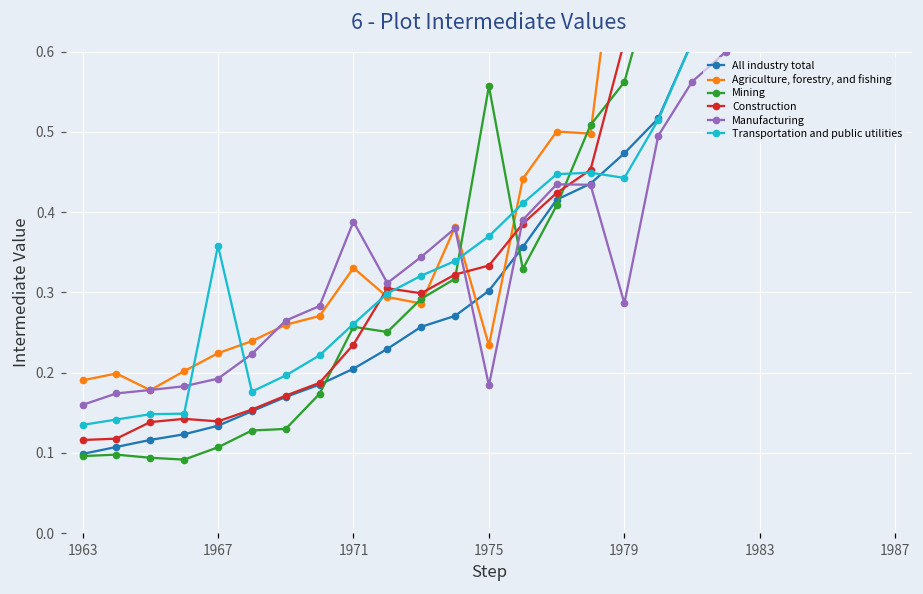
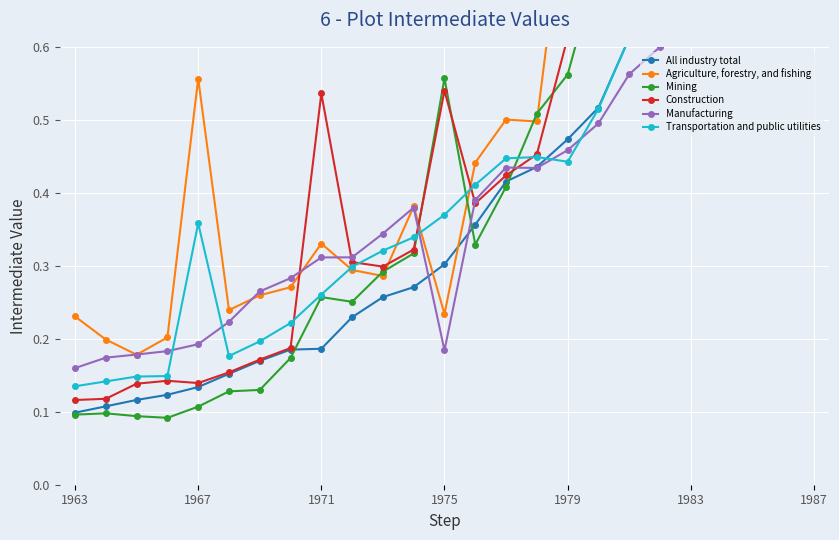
Agriculture, forestry, and fishing, 1963: 0.19 -> 0.23
Agriculture, forestry, and fishing, 1967: 0.22 -> 0.56
All industry total, 1971: 0.20 -> 0.19
Construction, 1971: 0.24 -> 0.54
Manufacturing, 1971: 0.39 -> 0.31
Construction, 1975: 0.33 -> 0.54
Manufacturing, 1979: 0.29 -> 0.46
